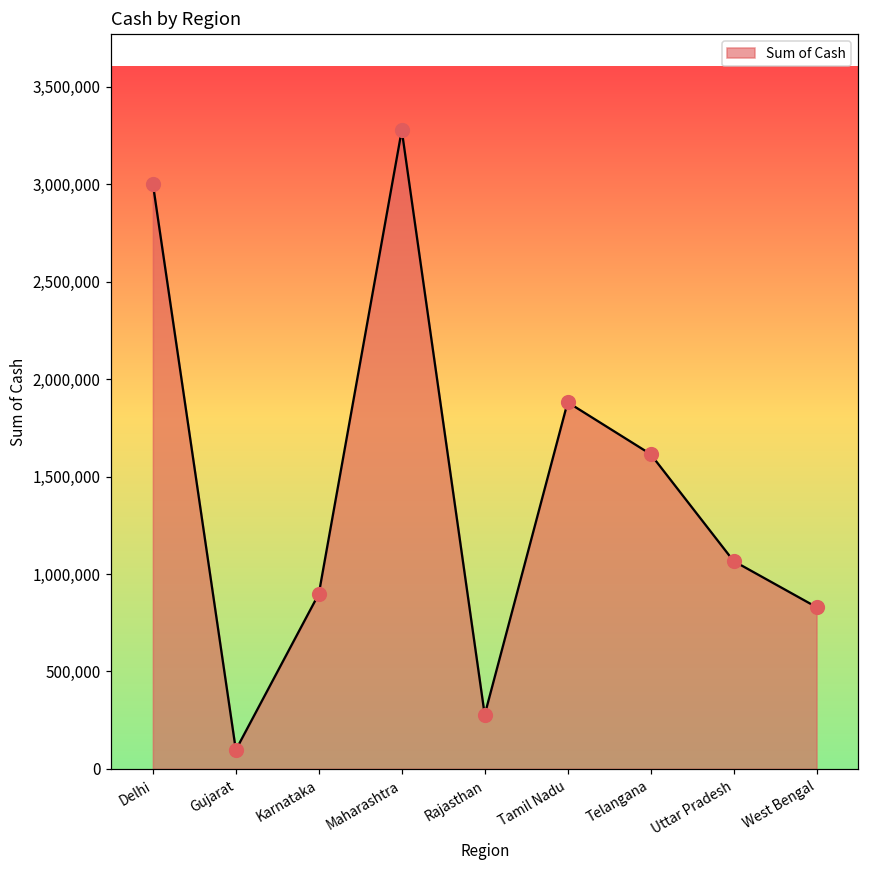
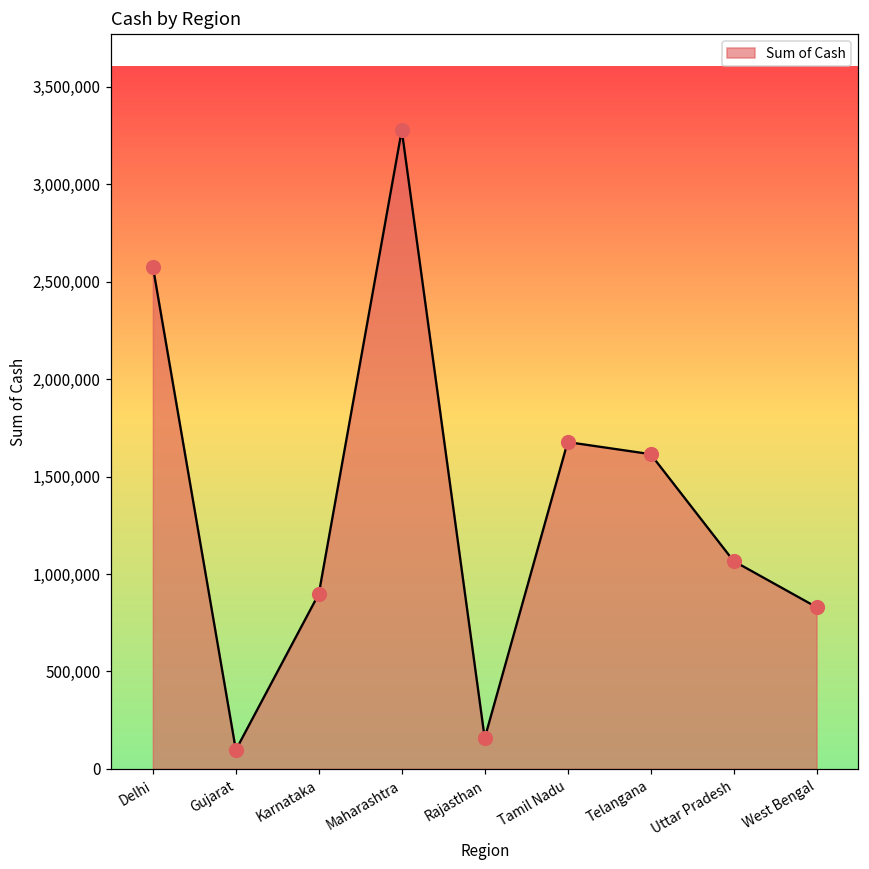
Delhi: 3,000,000 -> 2,580,000
Rajasthan: 280,000 -> 160,000
Tamil Nadu: 1,880,000 -> 1,680,000
